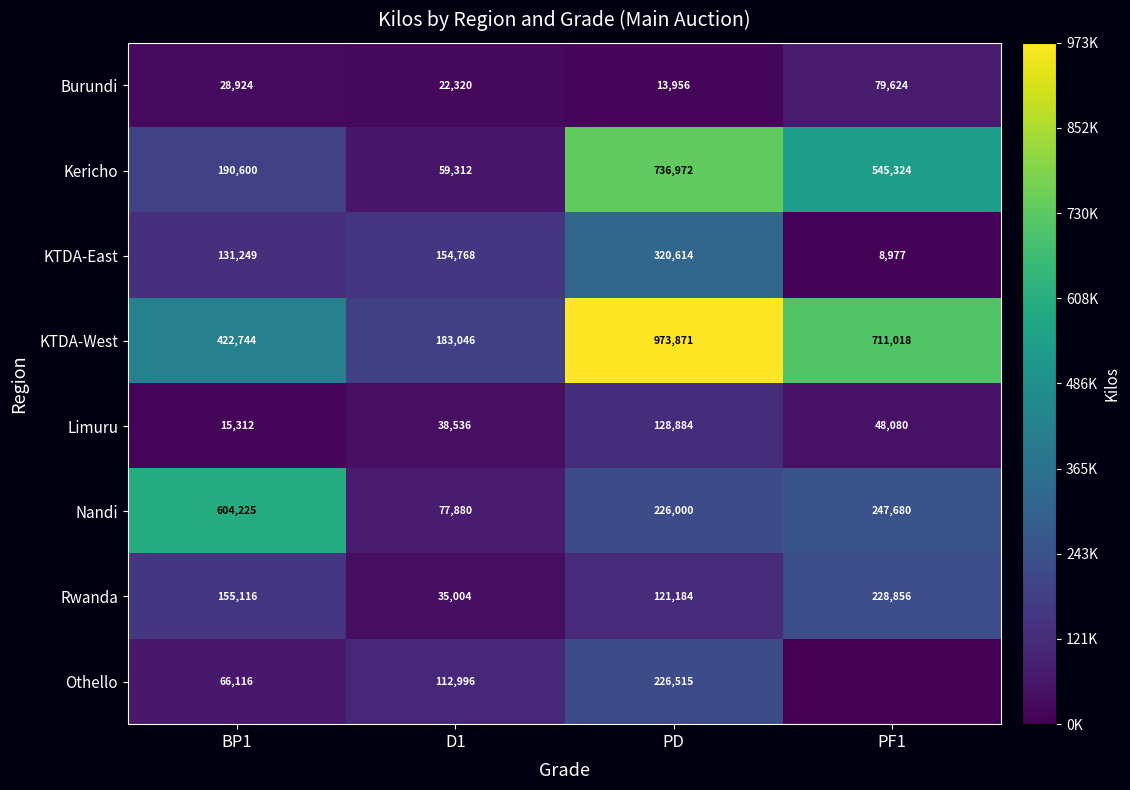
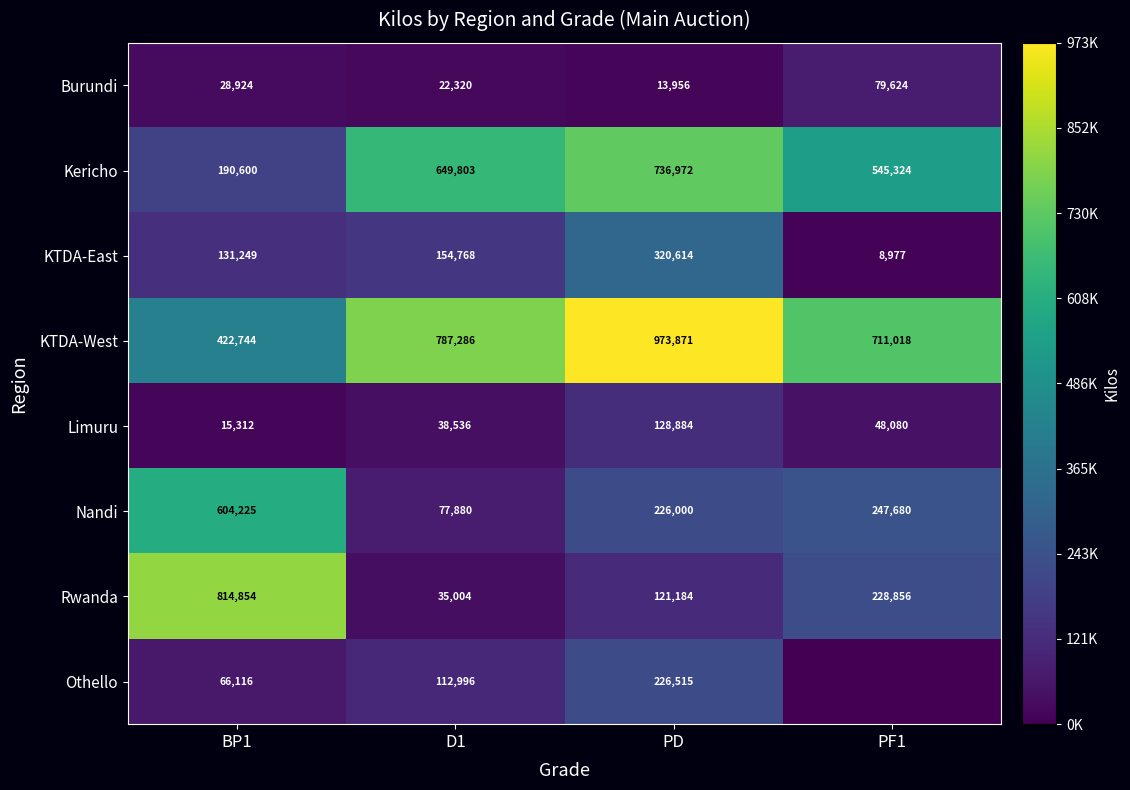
Kericho, D1: 59,312 -> 649,803
KTDA-West, D1: 183,046 -> 787,286
Rwanda, BP1: 155,116 -> 814,854
